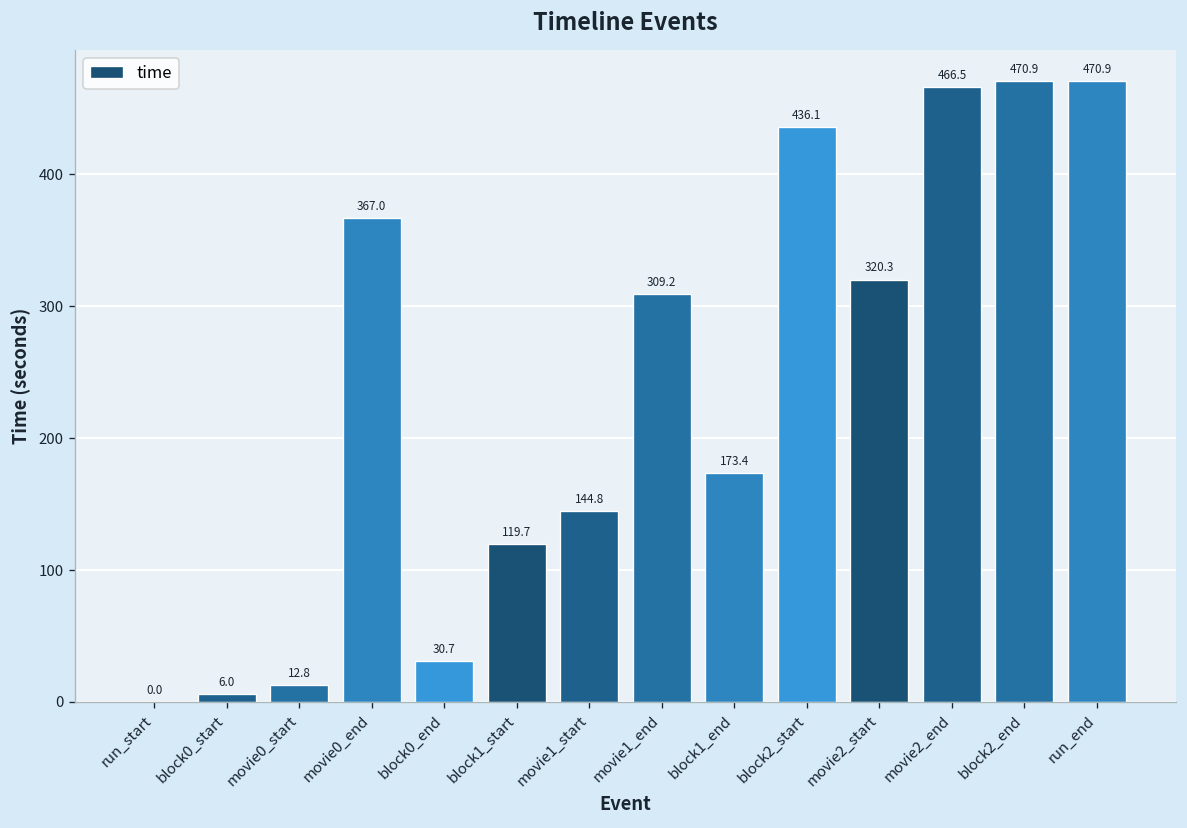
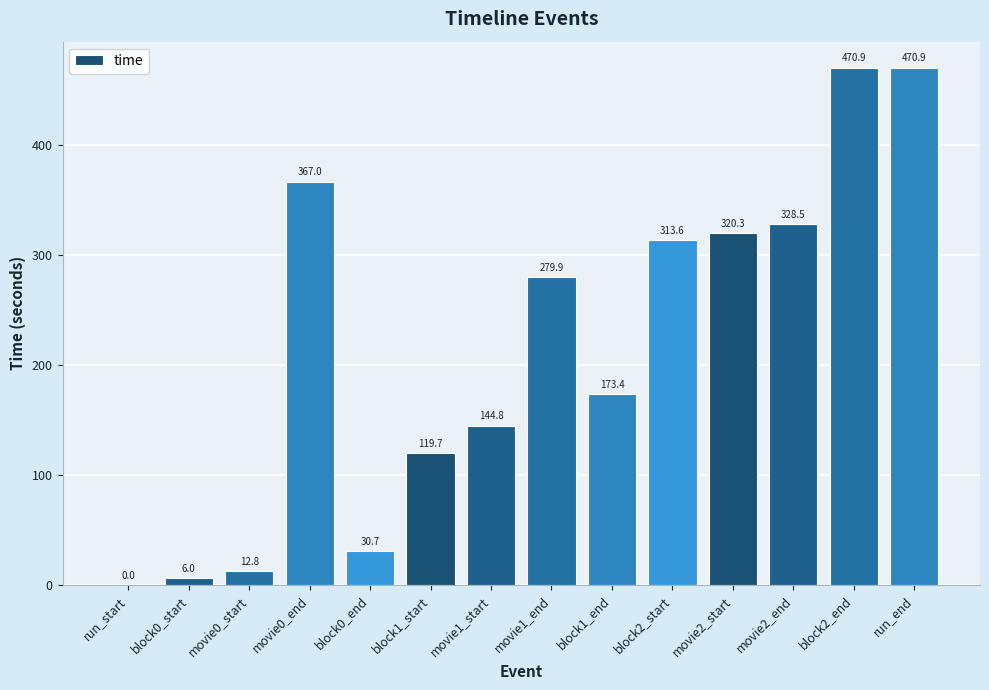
movie1_end: 309.2 -> 279.9
block2_start: 436.1 -> 313.6
movie2_end: 466.5 -> 328.5
